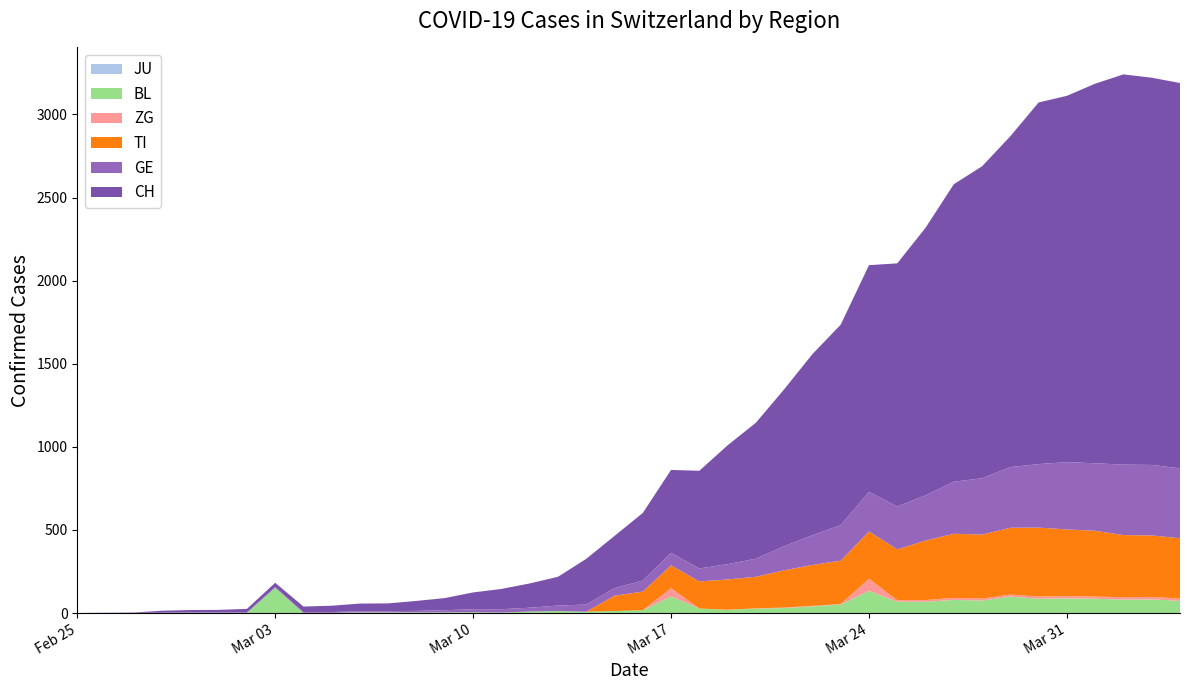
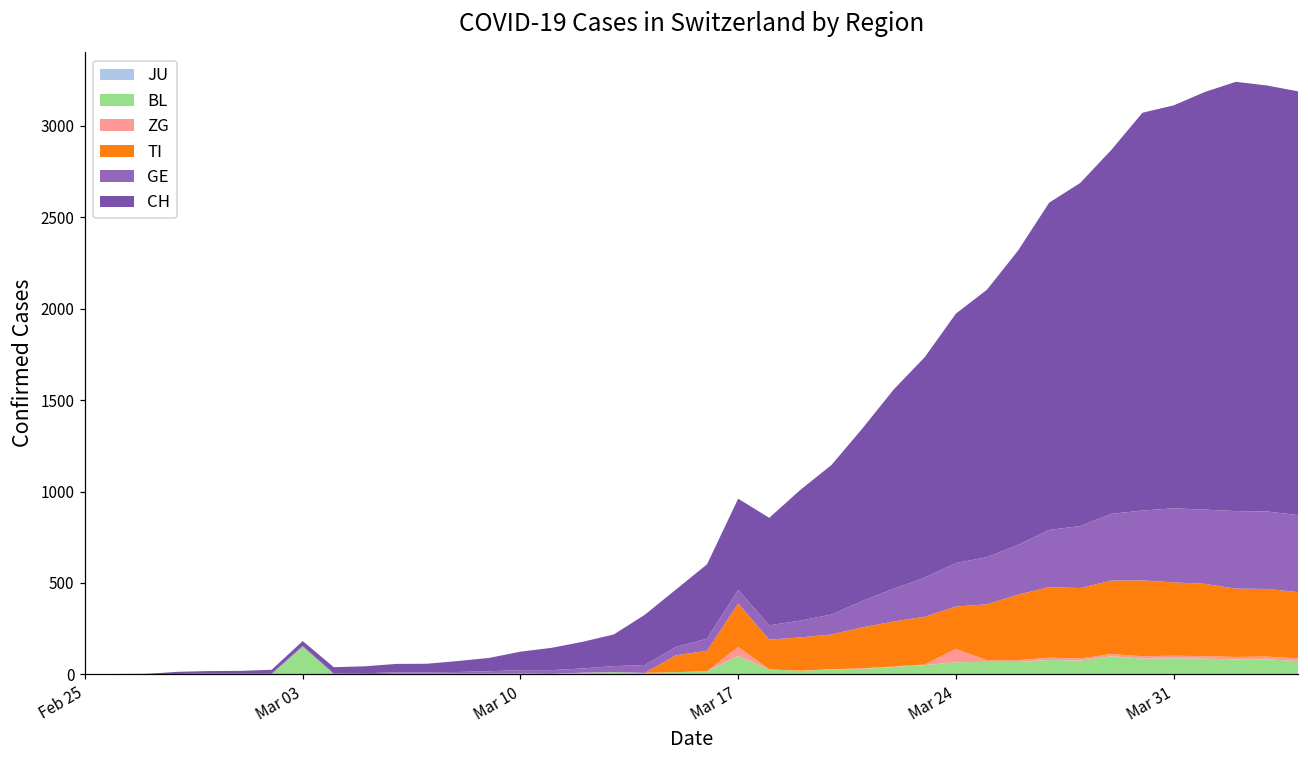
TI, Mar 17: 140 -> 240
BL, Mar 24: 130 -> 70
TI, Mar 24: 290 -> 230
